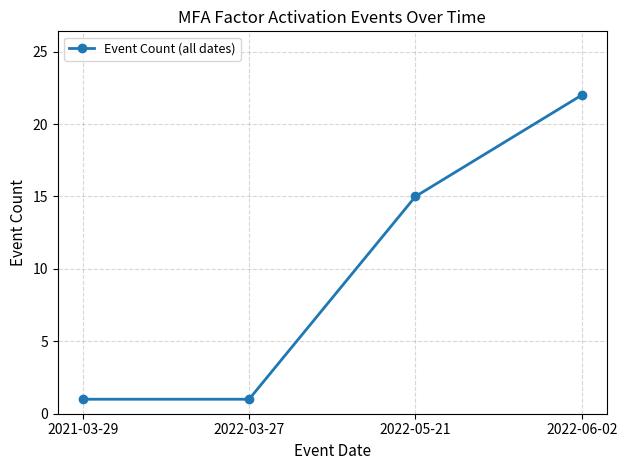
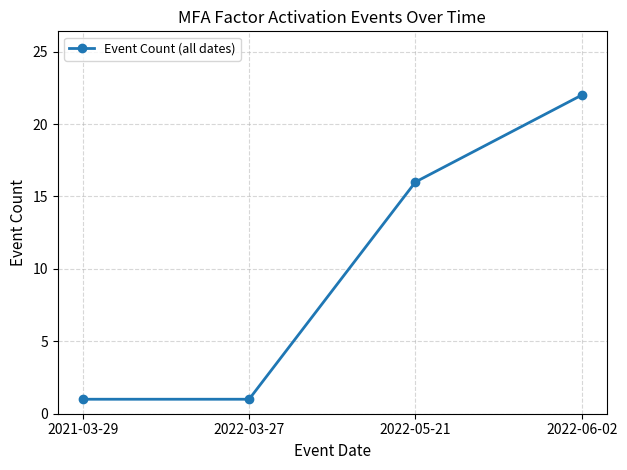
2022-05-21: 15 -> 16
